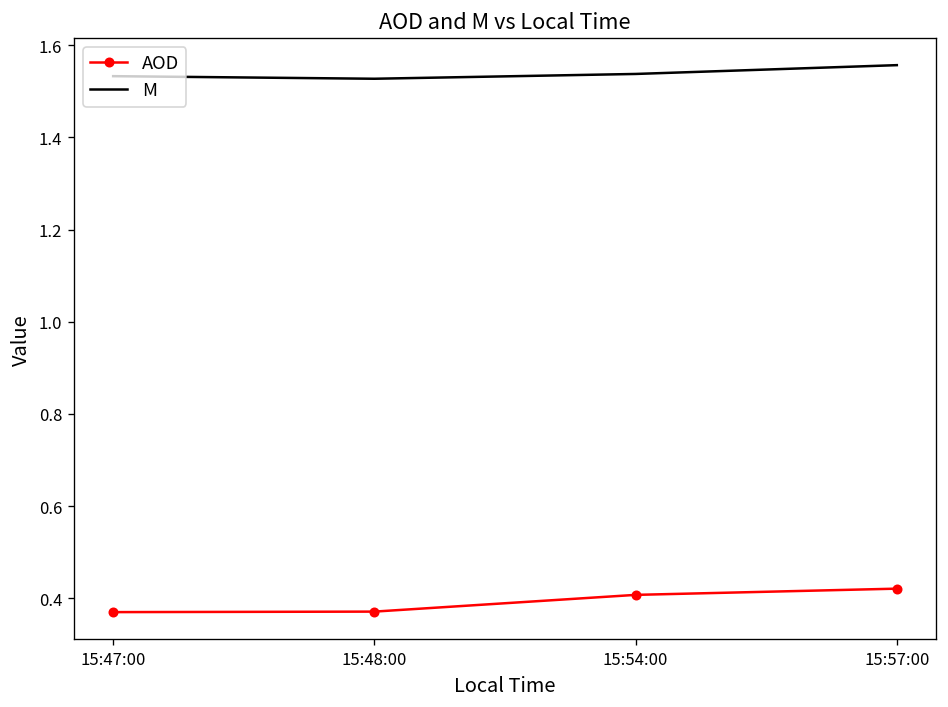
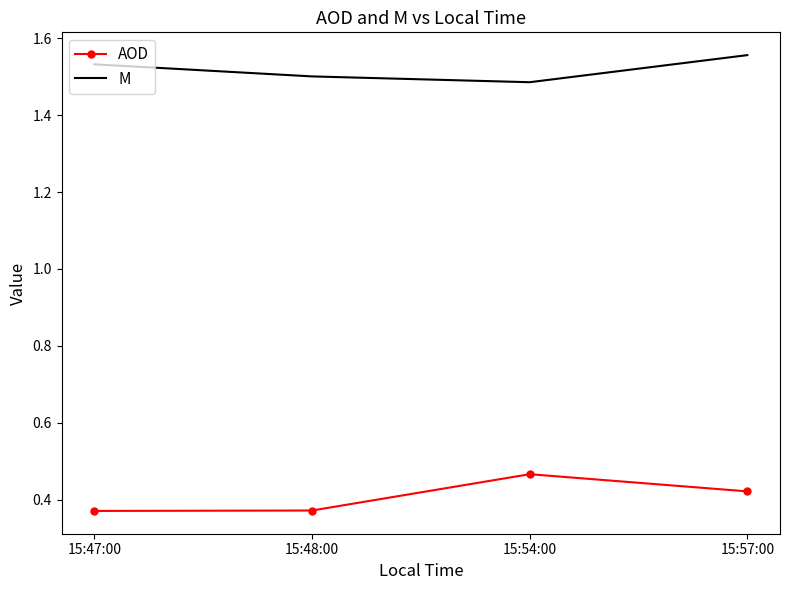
M, 15:48:00: 1.53 -> 1.50
AOD, 15:54:00: 0.41 -> 0.47
M, 15:54:00: 1.54 -> 1.49
